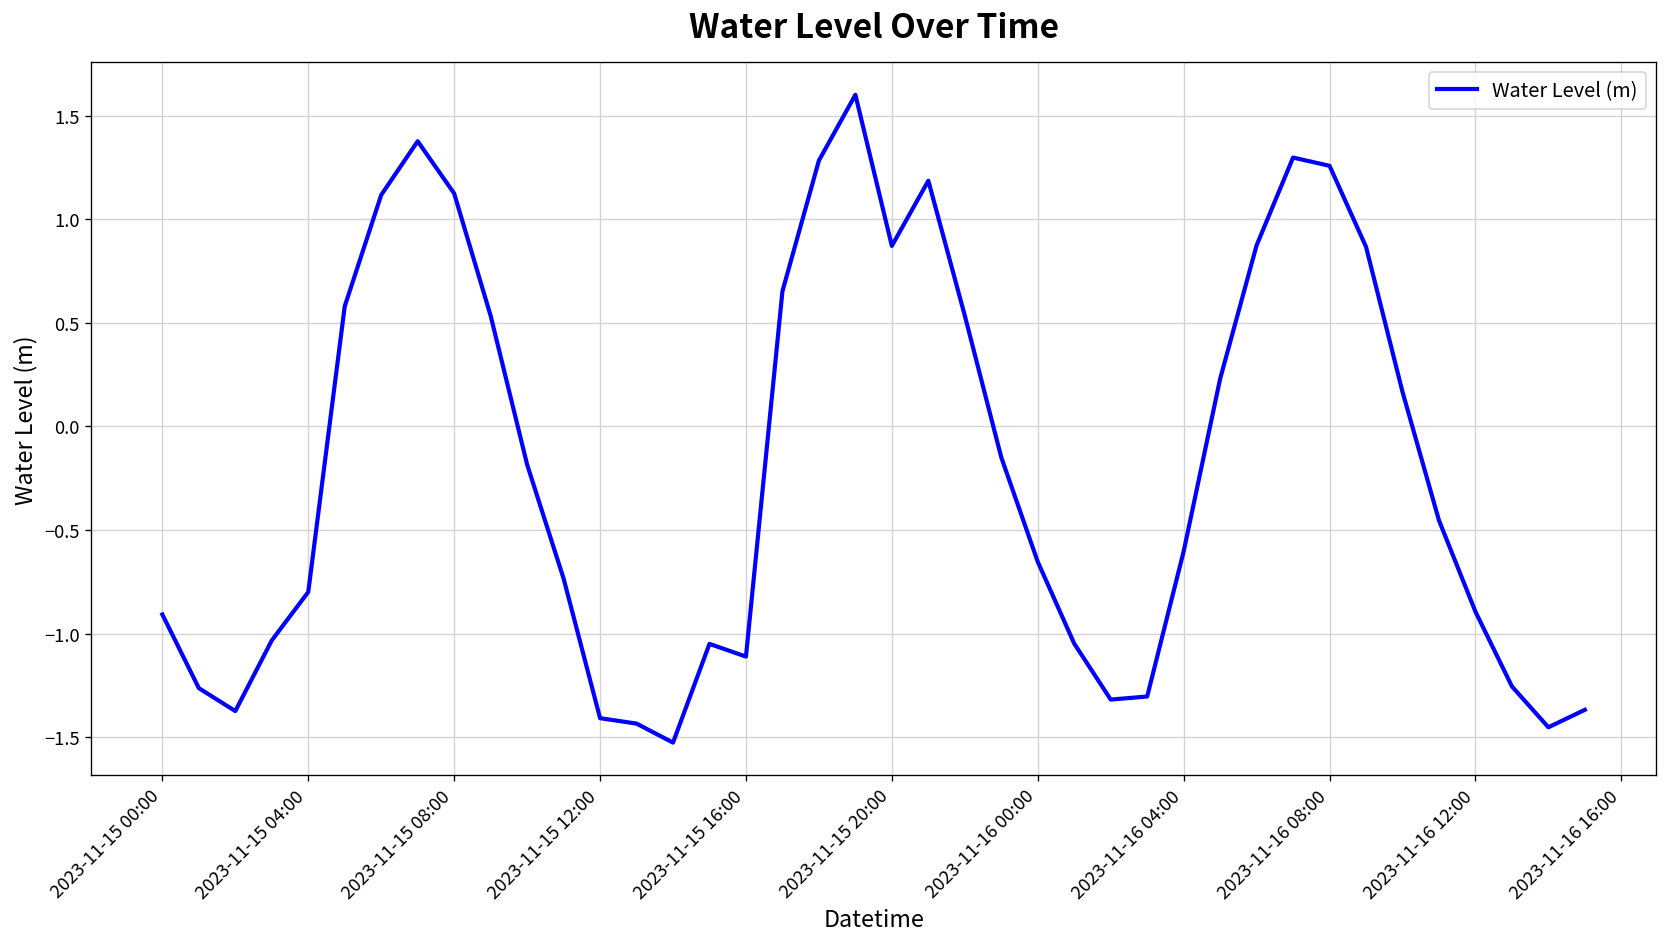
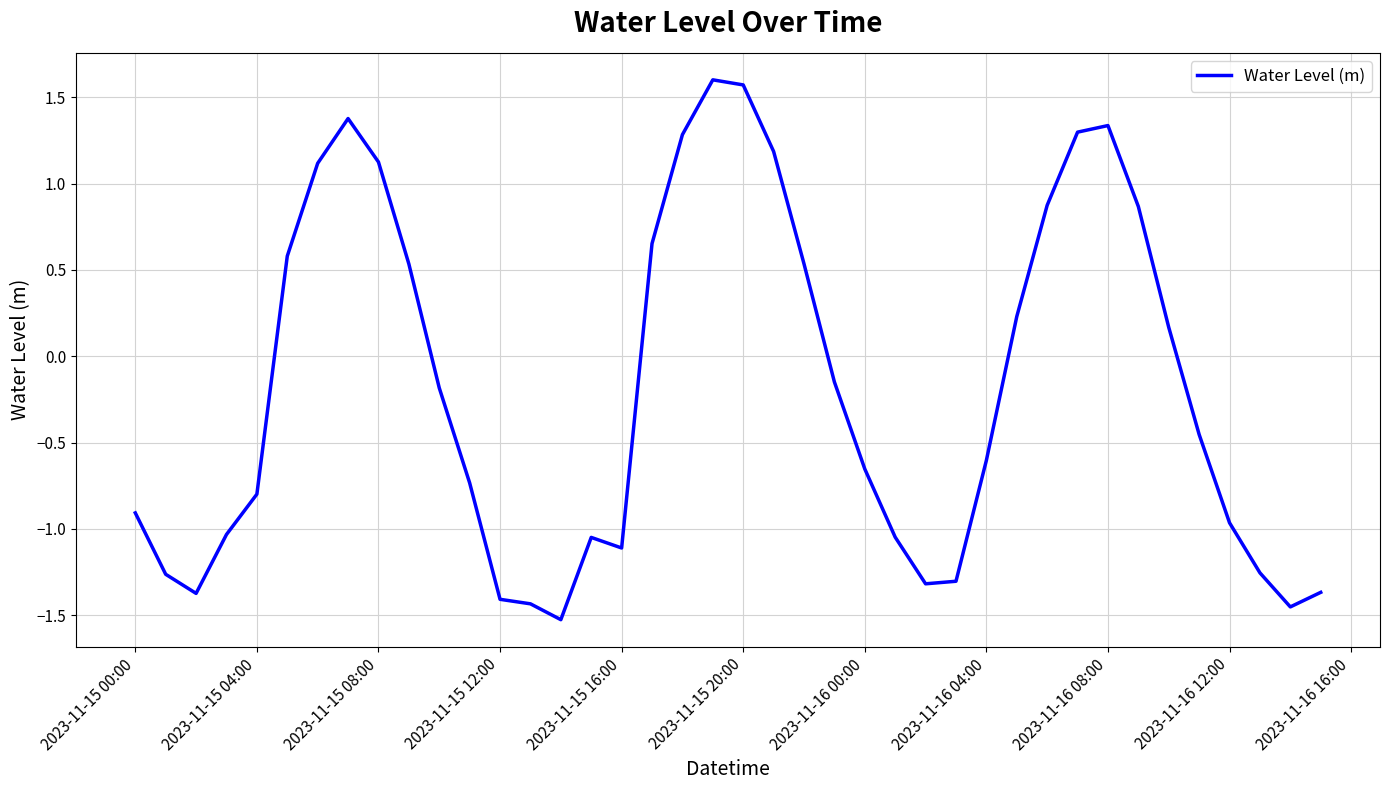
2023-11-15 20:00: 0.87 -> 1.57
2023-11-16 08:00: 1.26 -> 1.34
2023-11-16 12:00: -0.89 -> -0.97
